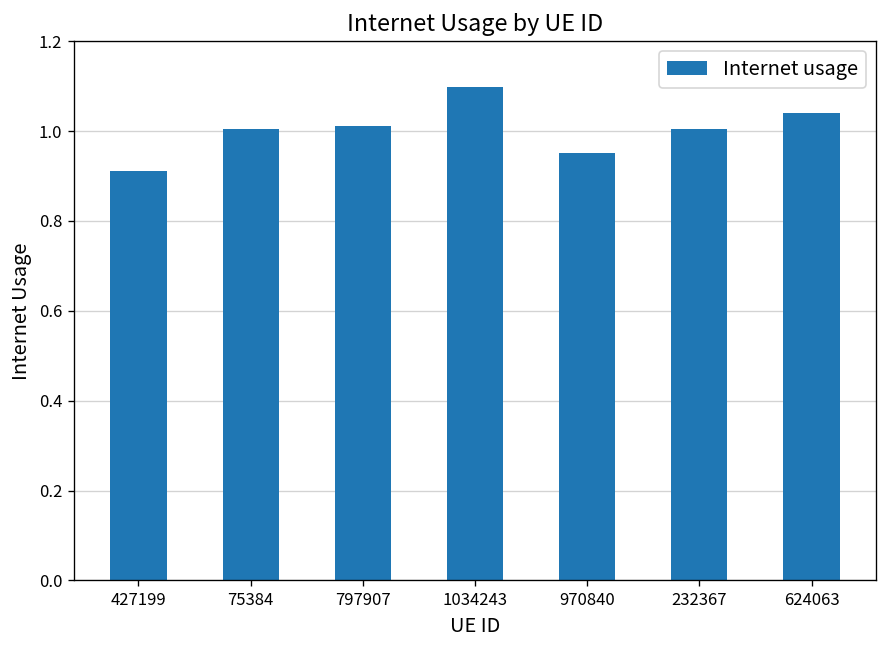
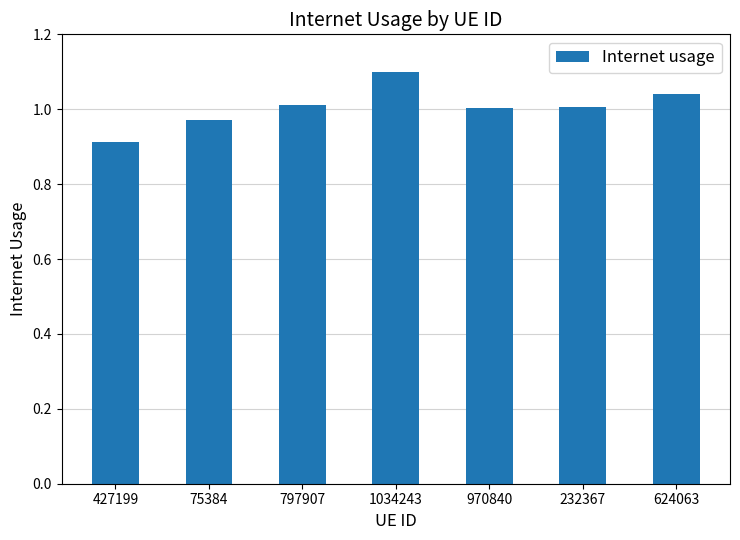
75384: 1.01 -> 0.97
970840: 0.95 -> 1.00
